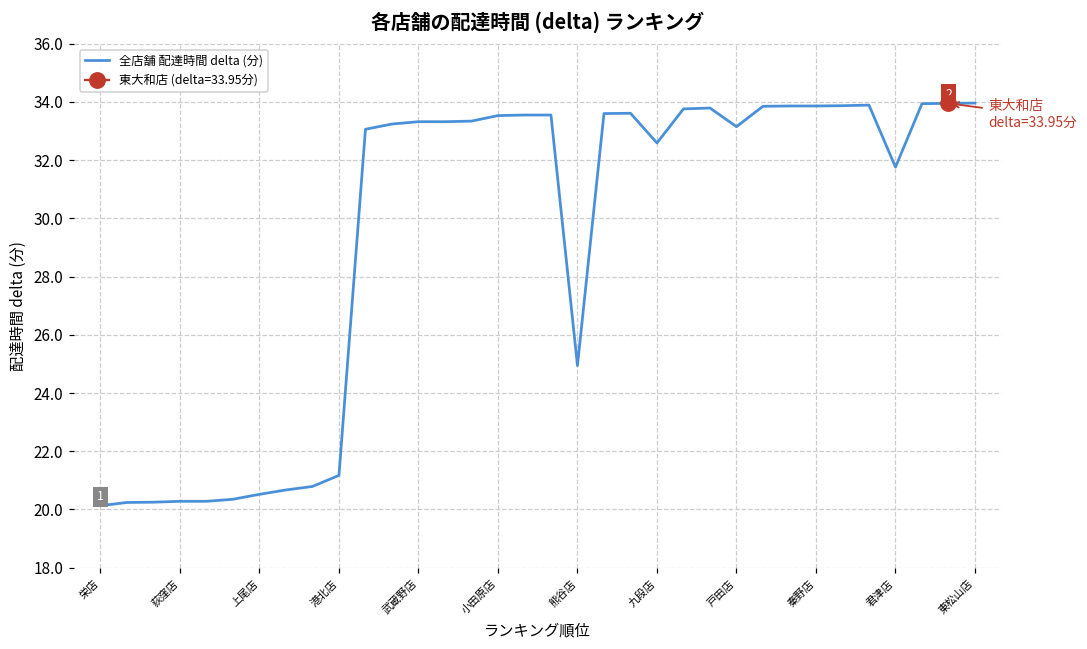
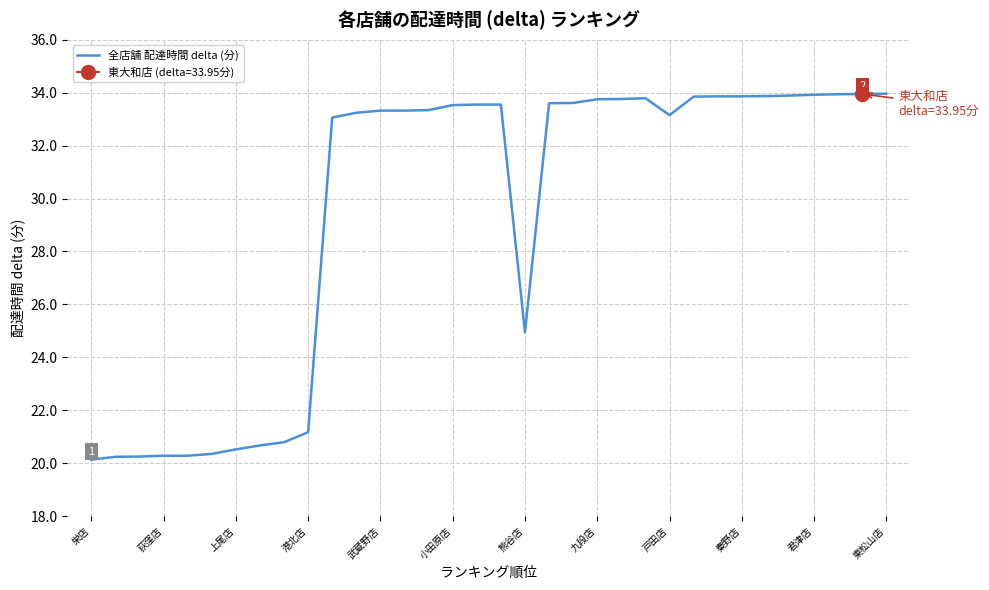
全店舗 配達時間 delta (分), 九段店: 32.6 -> 33.8
全店舗 配達時間 delta (分), 君津店: 31.8 -> 33.9
